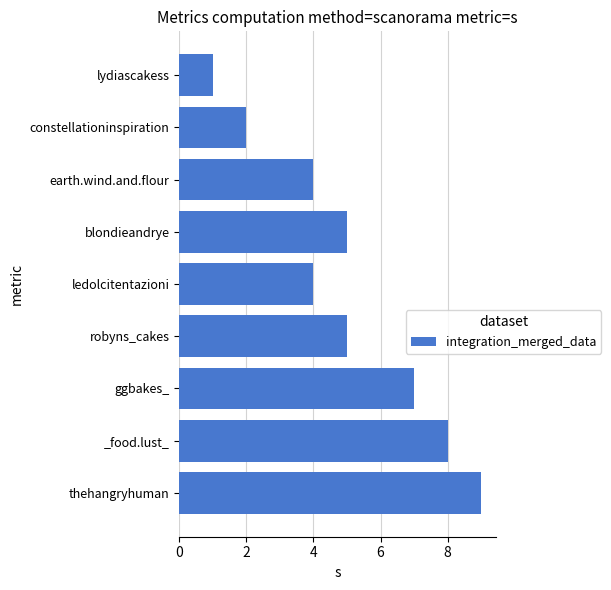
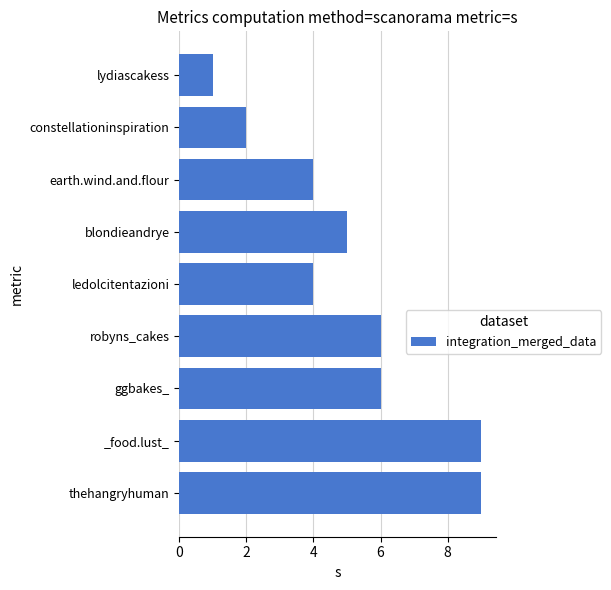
robyns_cakes: 5 -> 6
ggbakes_: 7 -> 6
_food.lust_: 8 -> 9
